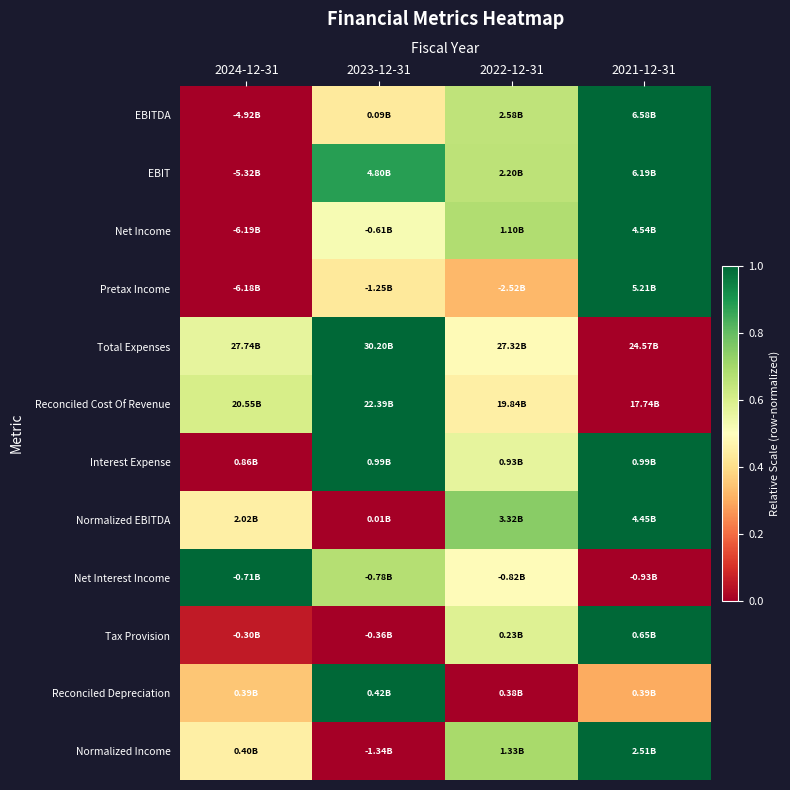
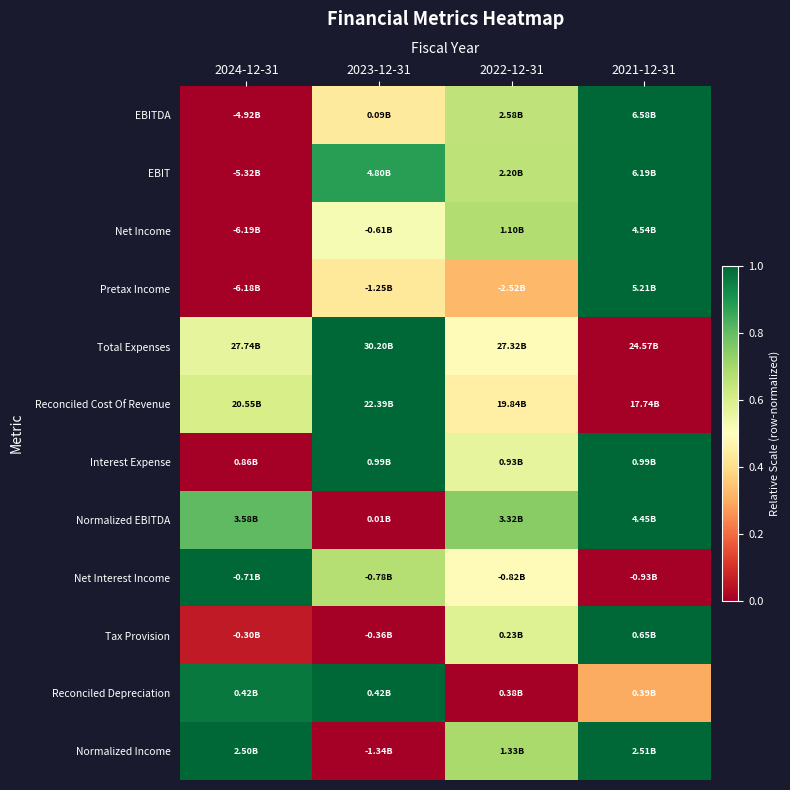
Normalized EBITDA, 2024-12-31: 2.02B -> 3.58B
Reconciled Depreciation, 2024-12-31: 0.39B -> 0.42B
Normalized Income, 2024-12-31: 0.40B -> 2.50B
